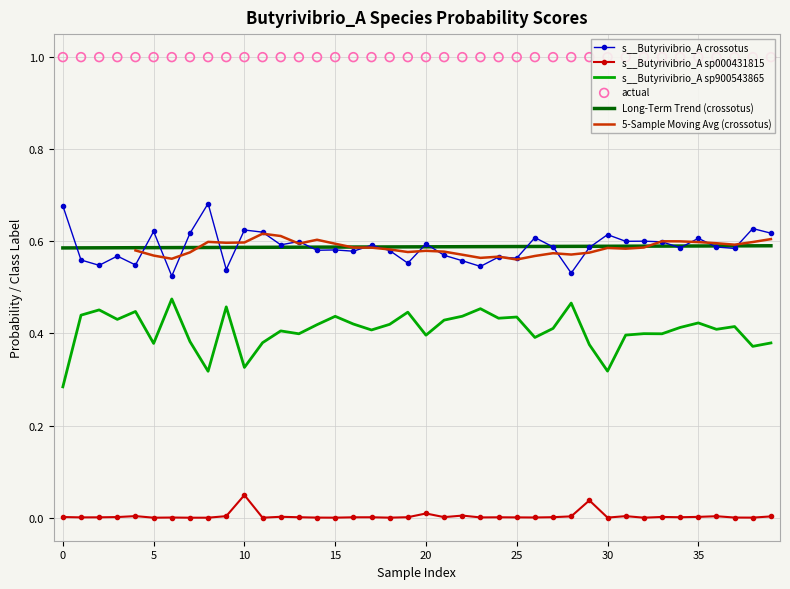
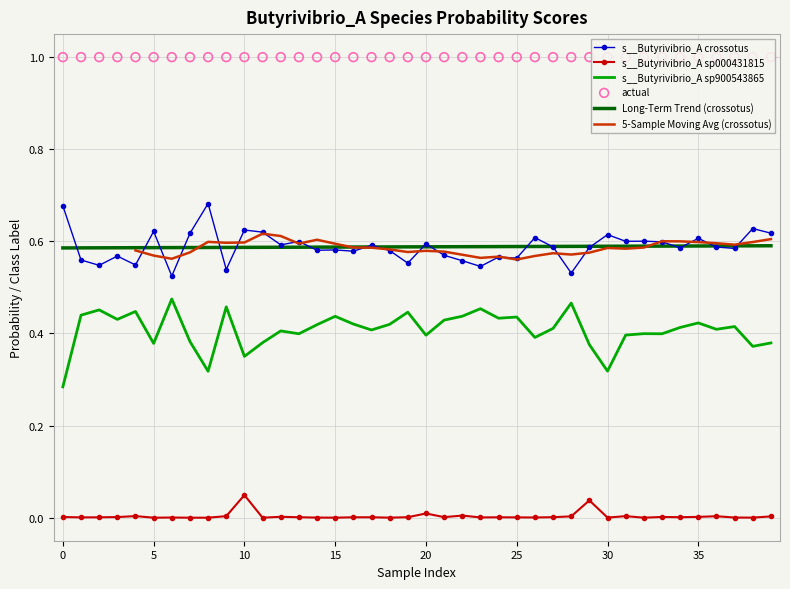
s__Butyrivibrio_A sp900543865, 10: 0.33 -> 0.35
